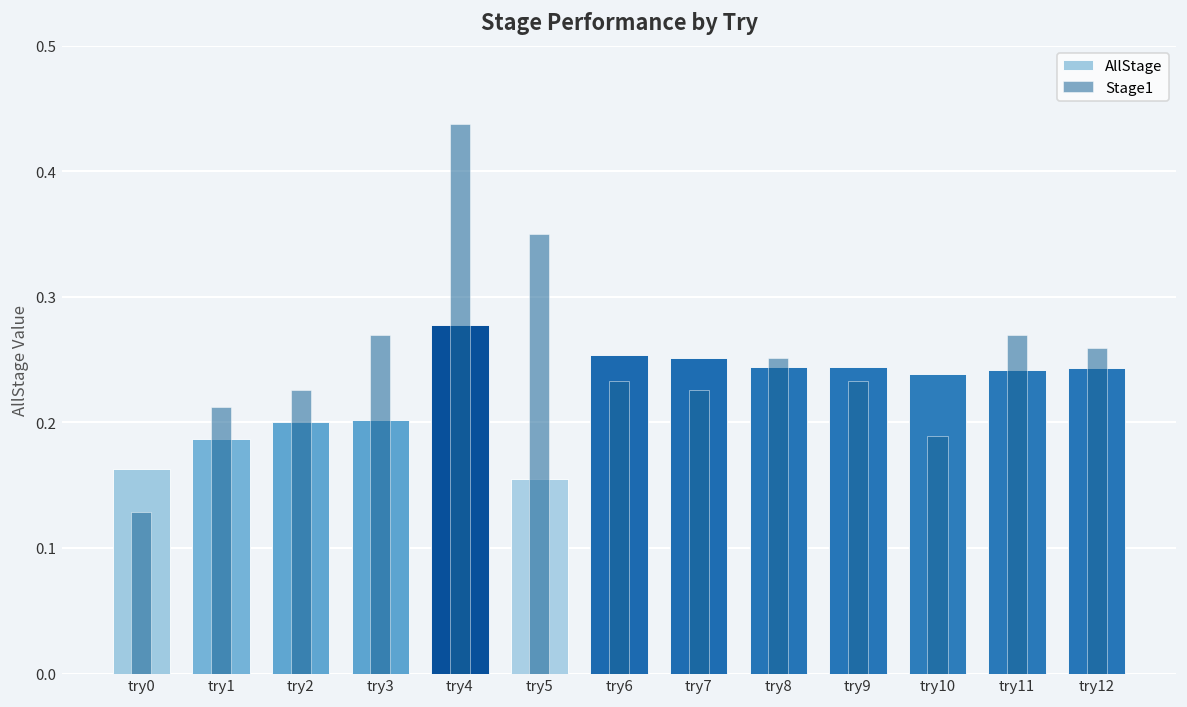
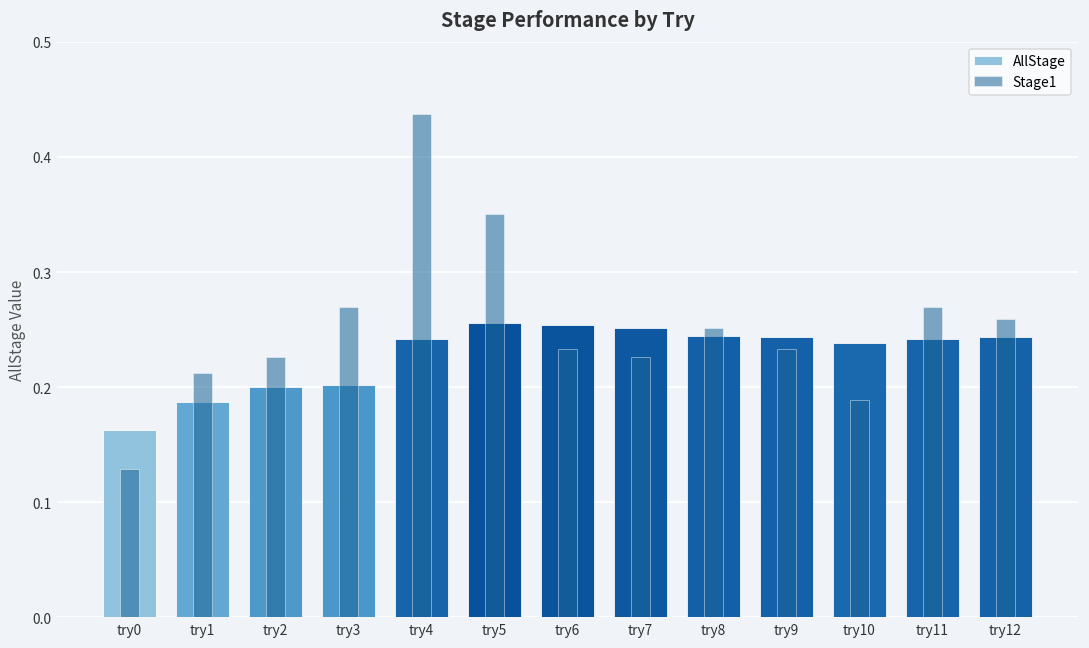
AllStage, try4: 0.278 -> 0.241
AllStage, try5: 0.155 -> 0.256
